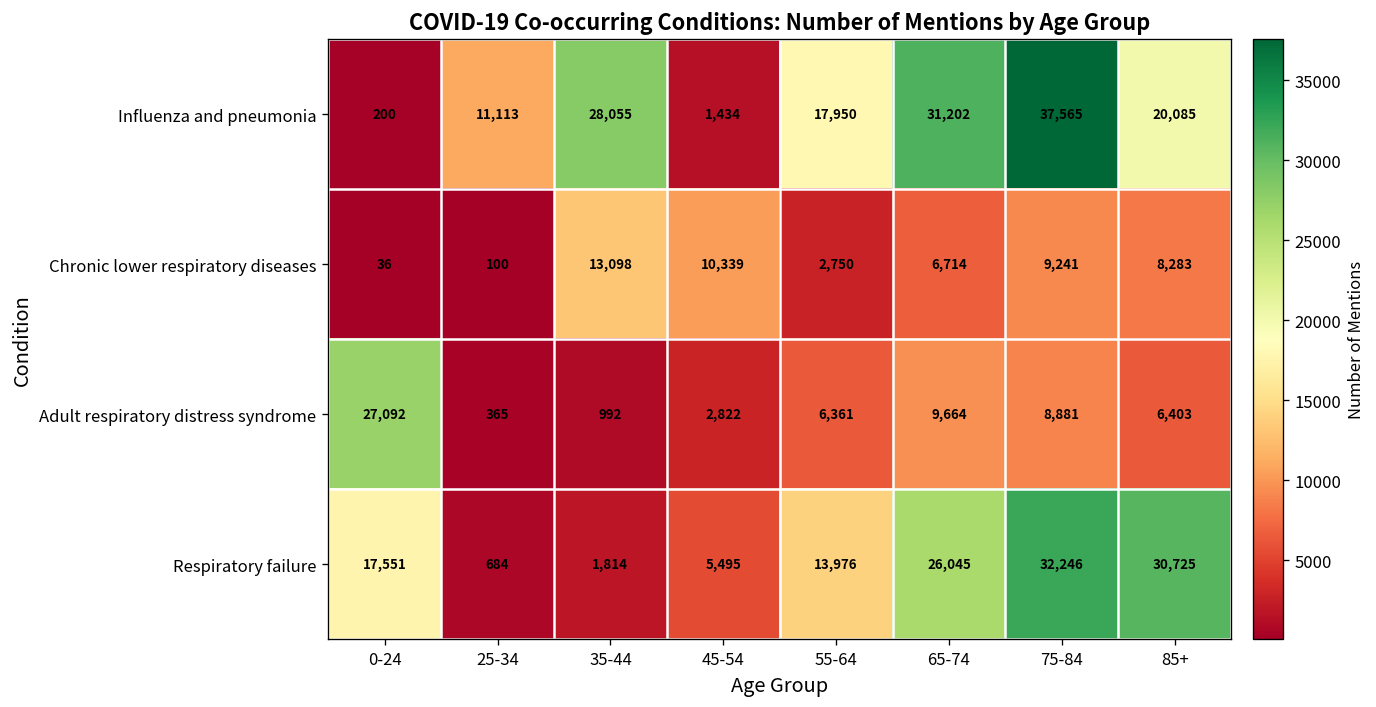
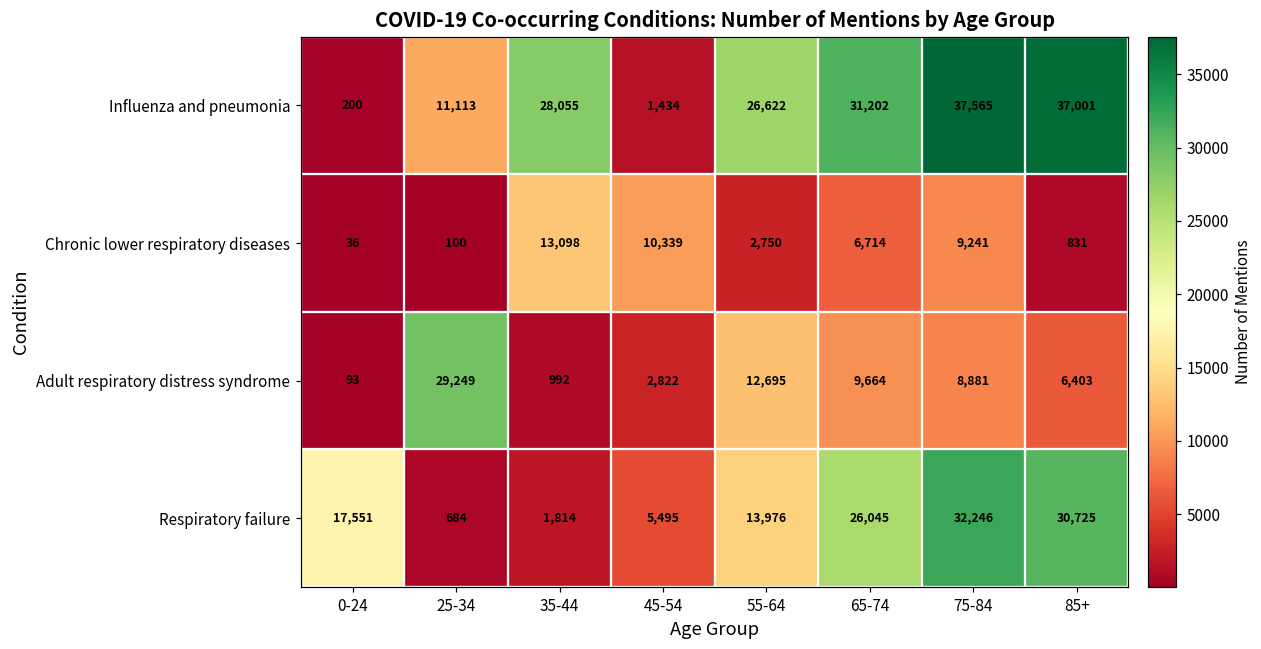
Influenza and pneumonia, 55-64: 17,950 -> 26,622
Influenza and pneumonia, 85+: 20,085 -> 37,001
Chronic lower respiratory diseases, 85+: 8,283 -> 831
Adult respiratory distress syndrome, 0-24: 27,092 -> 93
Adult respiratory distress syndrome, 25-34: 365 -> 29,249
Adult respiratory distress syndrome, 55-64: 6,361 -> 12,695
